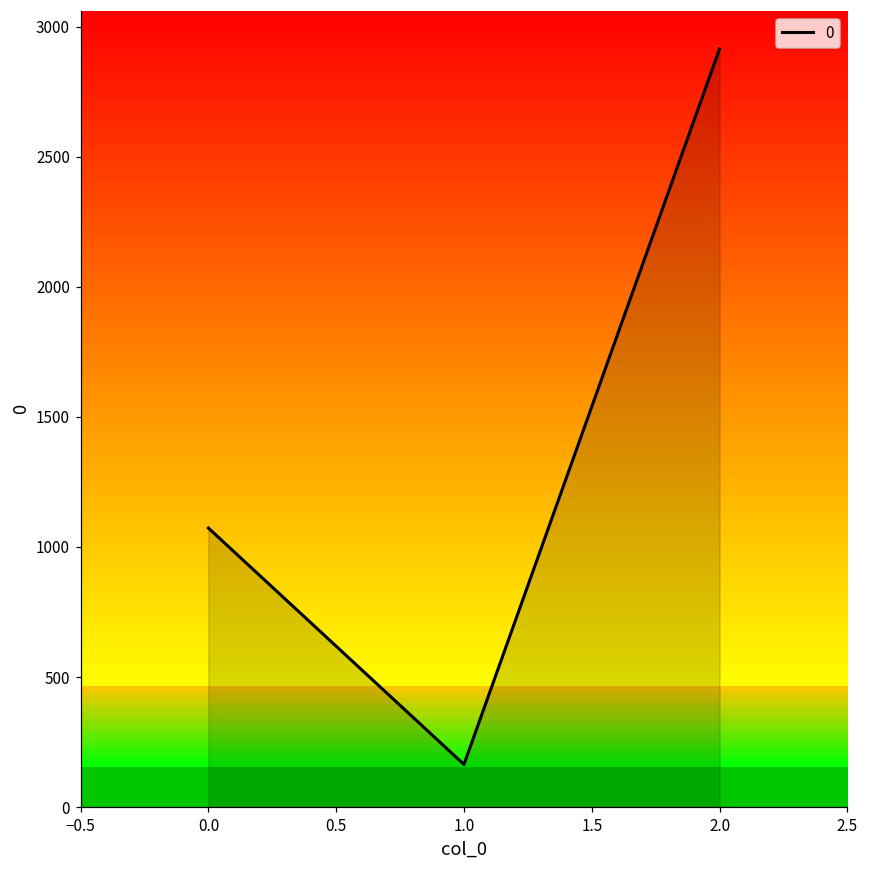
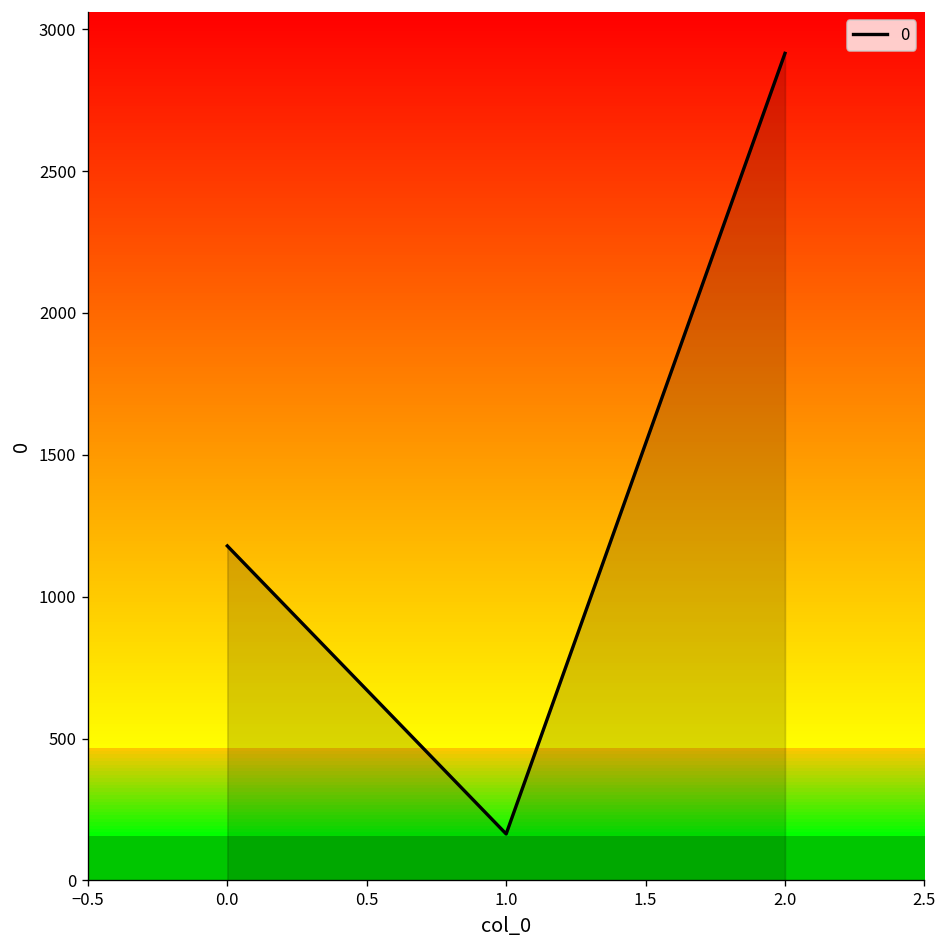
0.0: 1070 -> 1180
